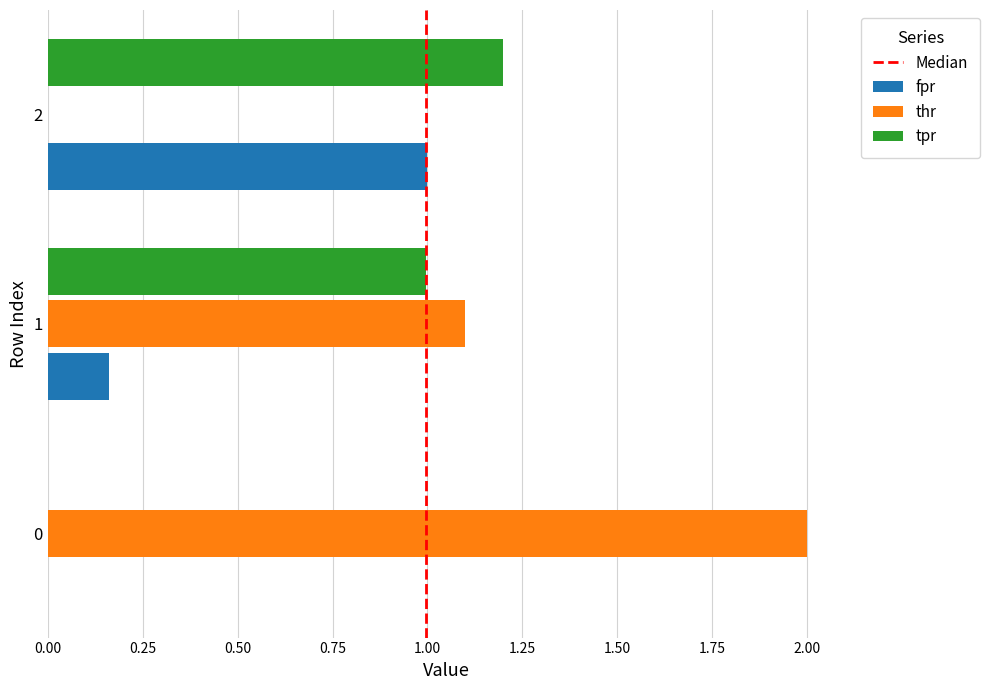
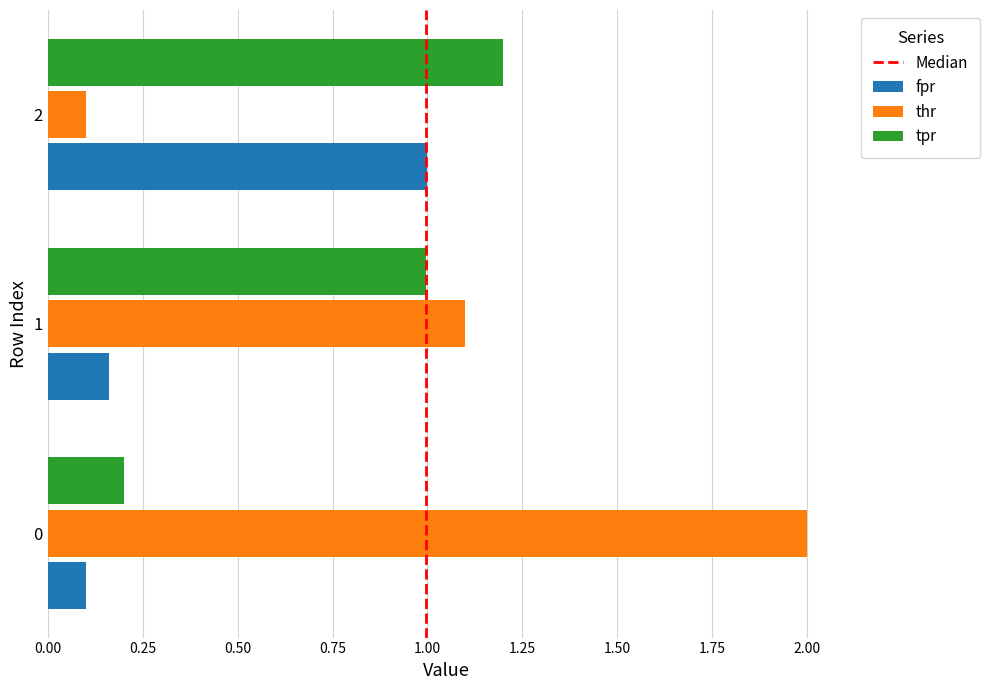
thr, 2: 0.0 -> 0.1
tpr, 0: 0.0 -> 0.2
fpr, 0: 0.0 -> 0.1
